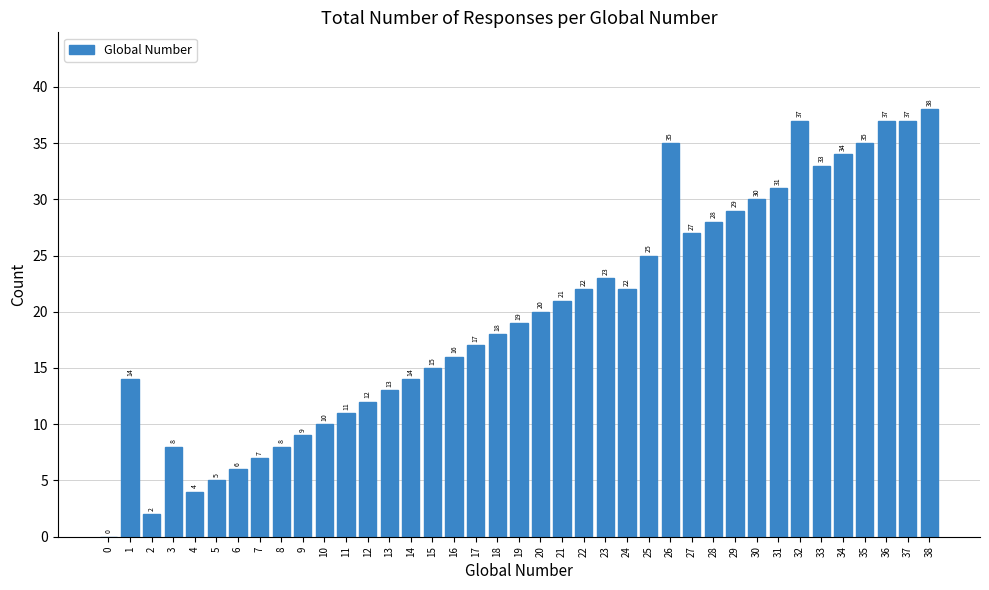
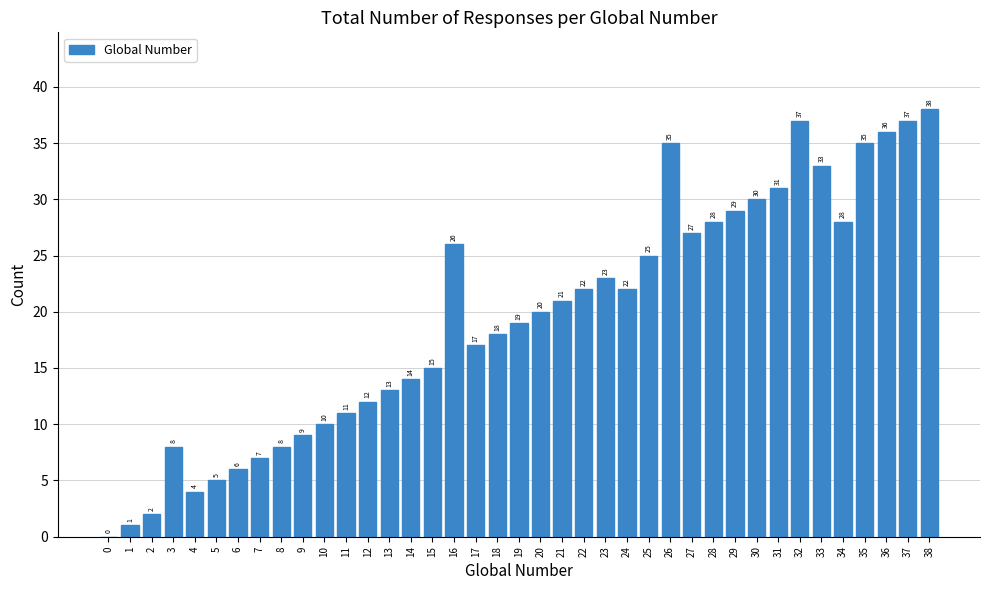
1: 14 -> 1
16: 16 -> 26
34: 34 -> 28
36: 37 -> 36
